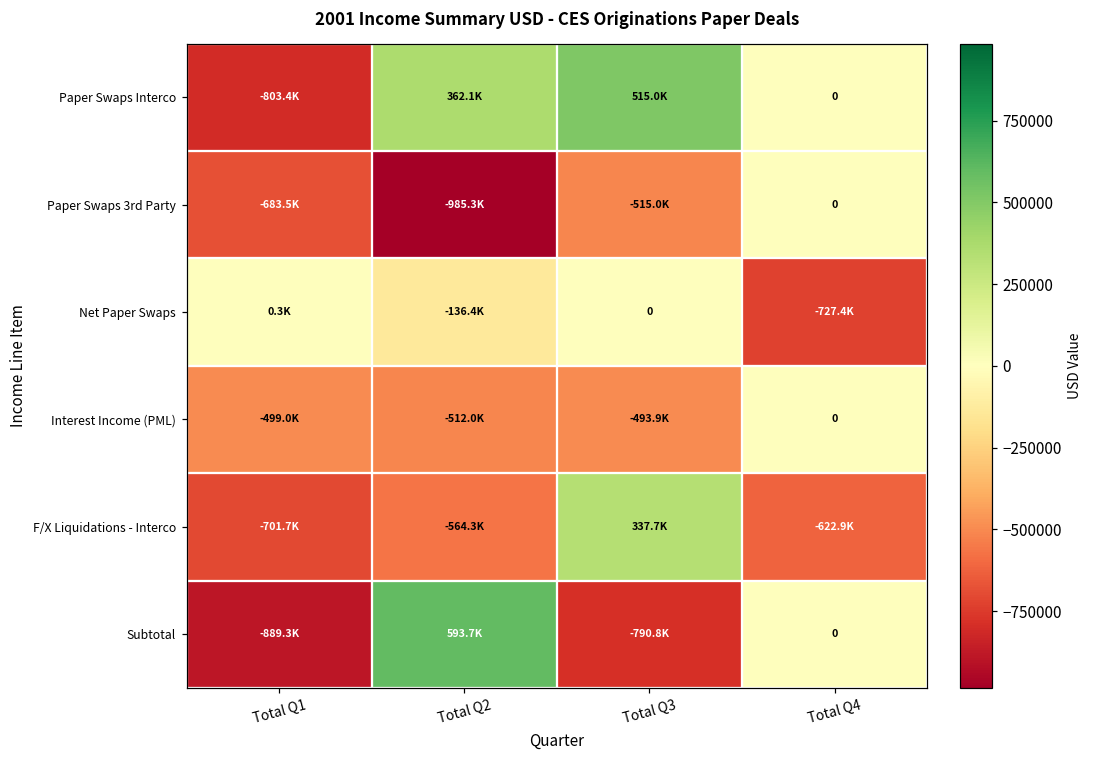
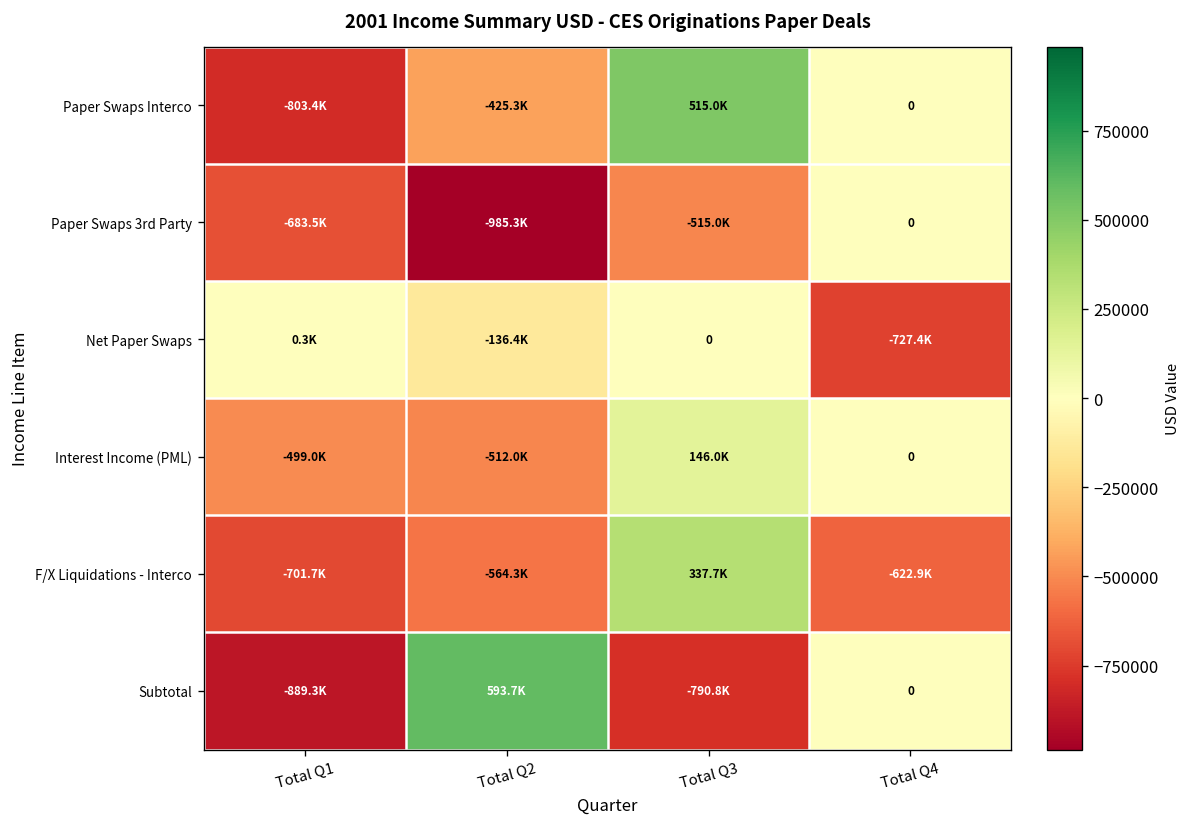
Paper Swaps Interco, Total Q2: 362.1K -> -425.3K
Interest Income (PML), Total Q3: -493.9K -> 146.0K
